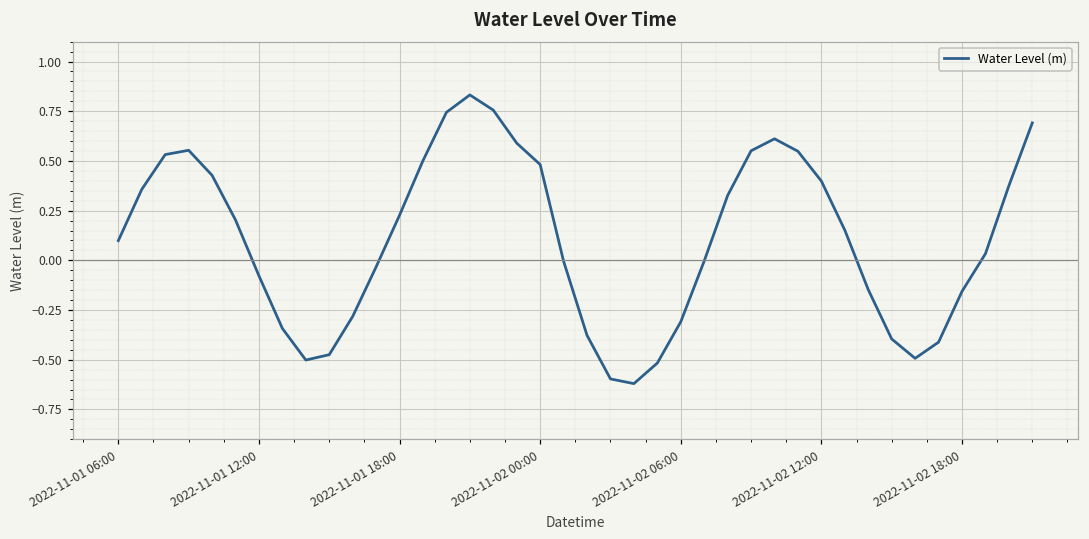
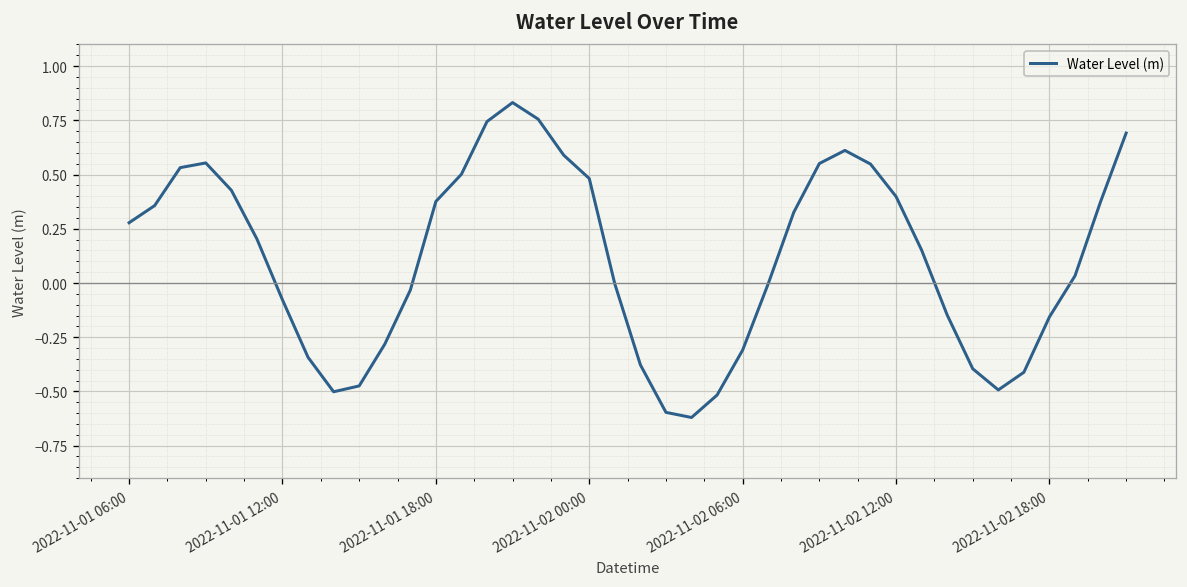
2022-11-01 06:00: 0.10 -> 0.28
2022-11-01 18:00: 0.23 -> 0.38
